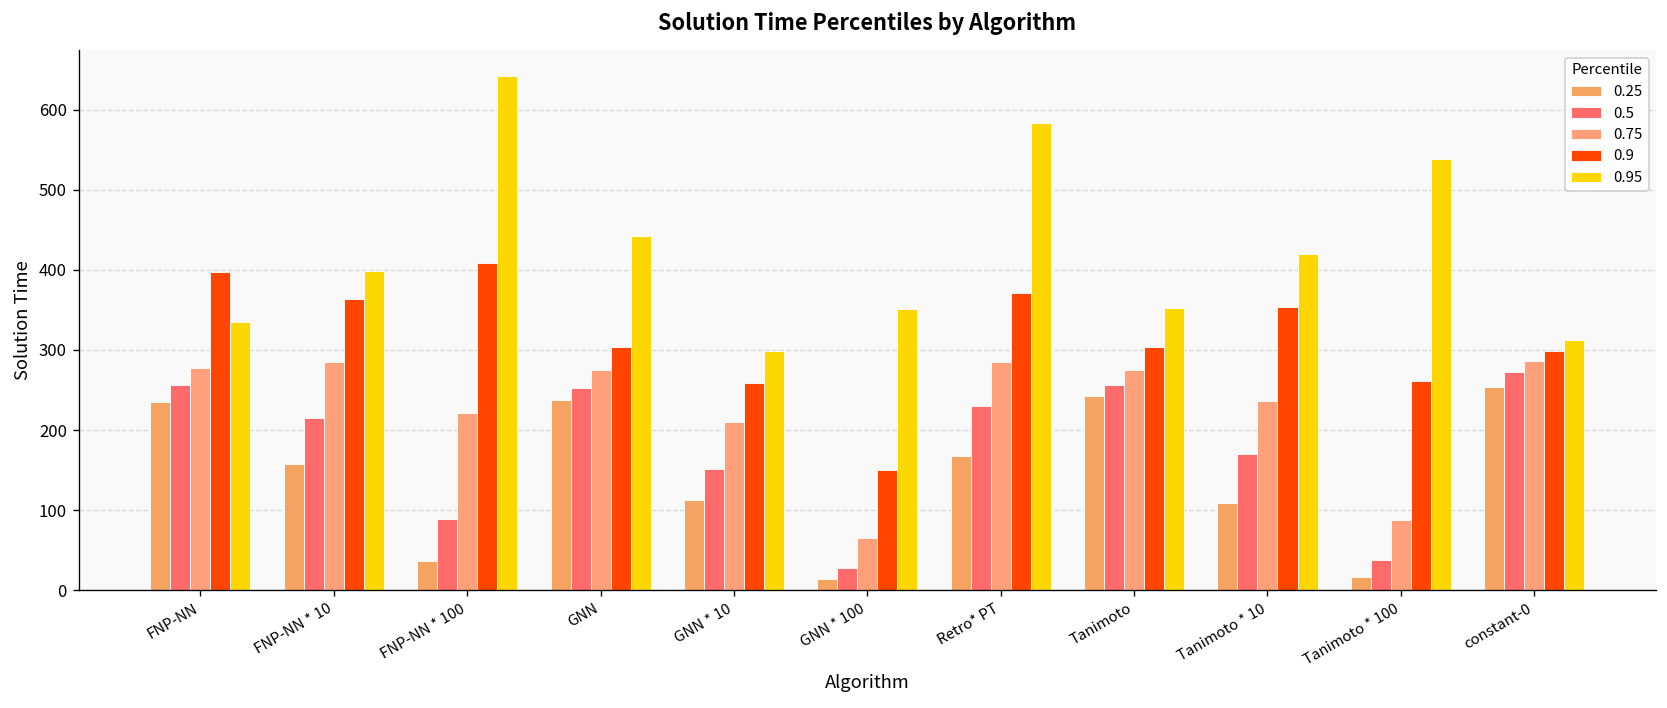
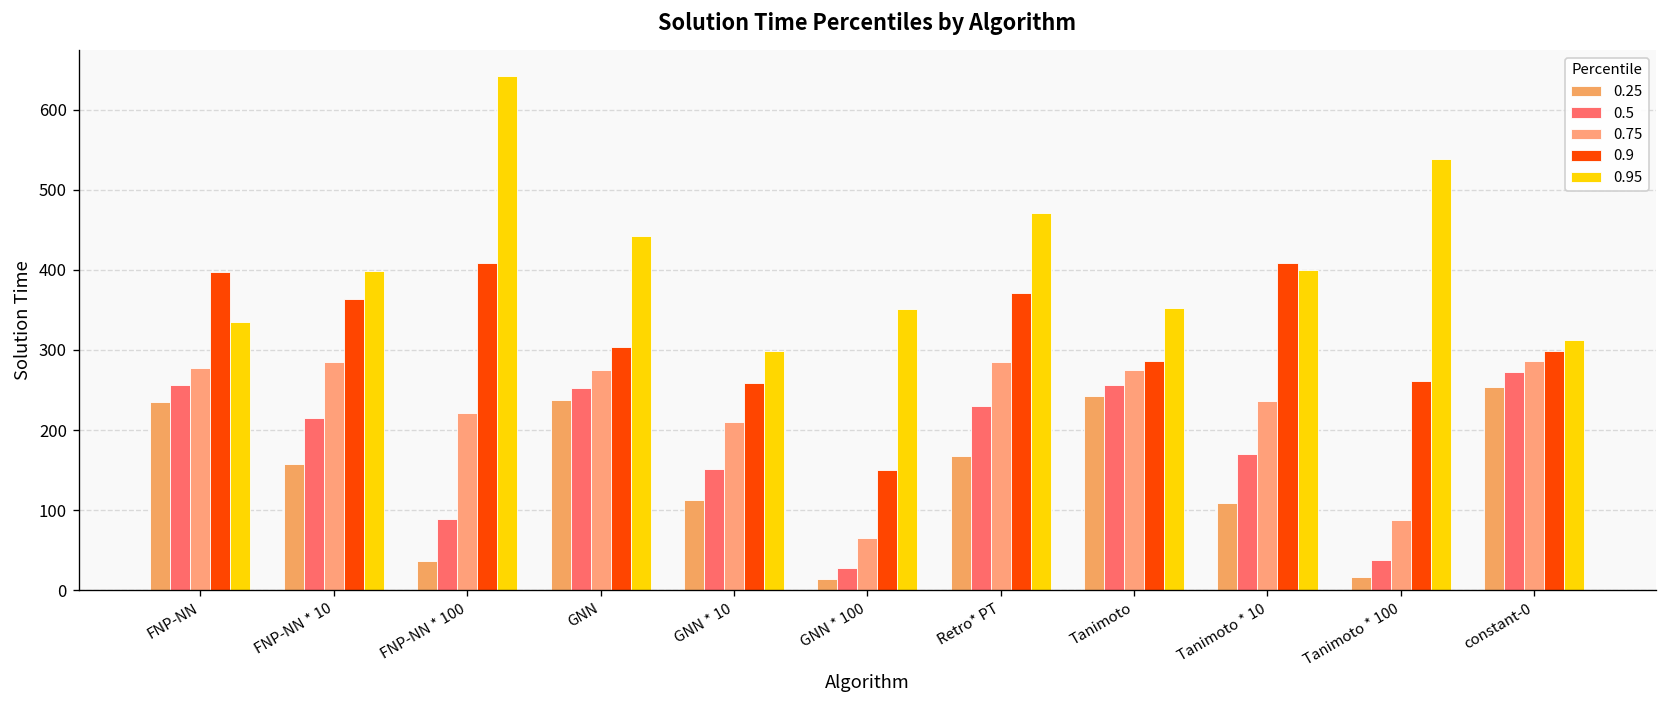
0.95, Retro* PT: 580 -> 470
0.9, Tanimoto: 300 -> 290
0.9, Tanimoto * 10: 350 -> 410
0.95, Tanimoto * 10: 420 -> 400
